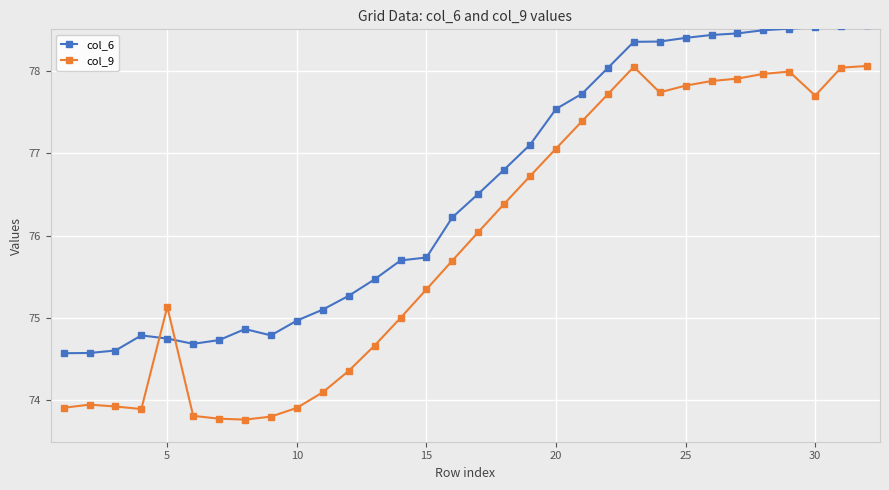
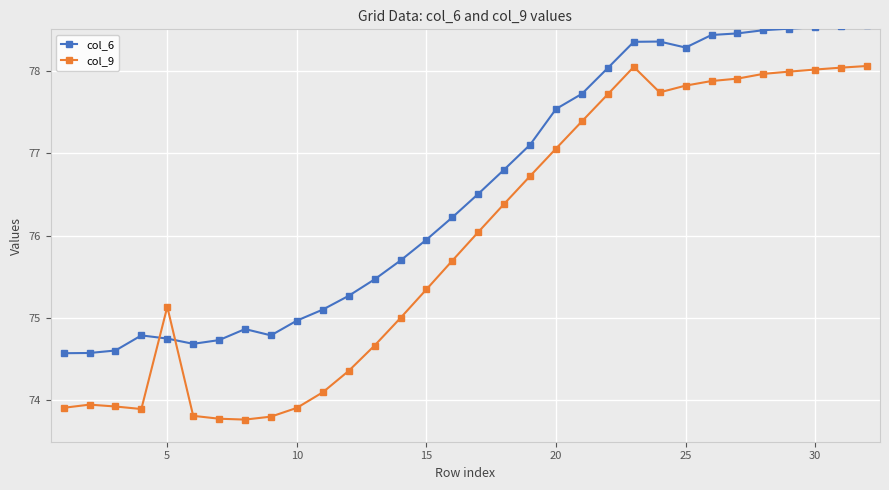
col_6, 15: 75.7 -> 75.9
col_6, 25: 78.4 -> 78.3
col_9, 30: 77.7 -> 78.0
